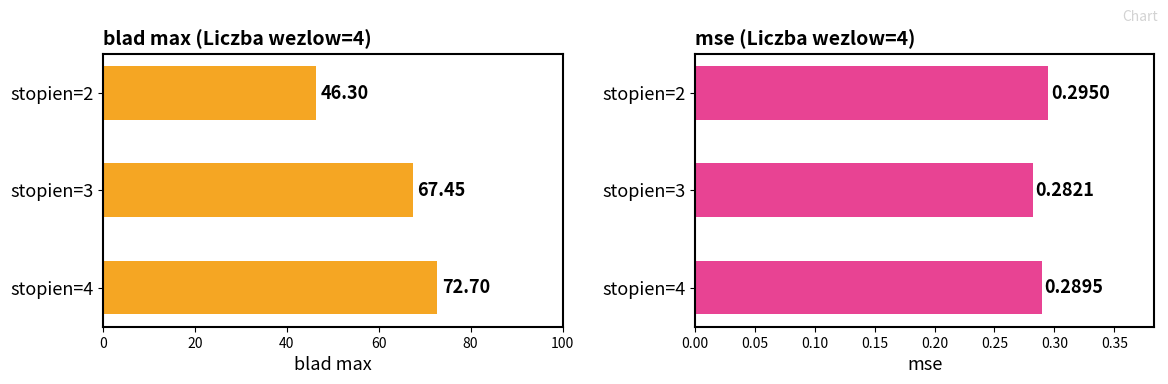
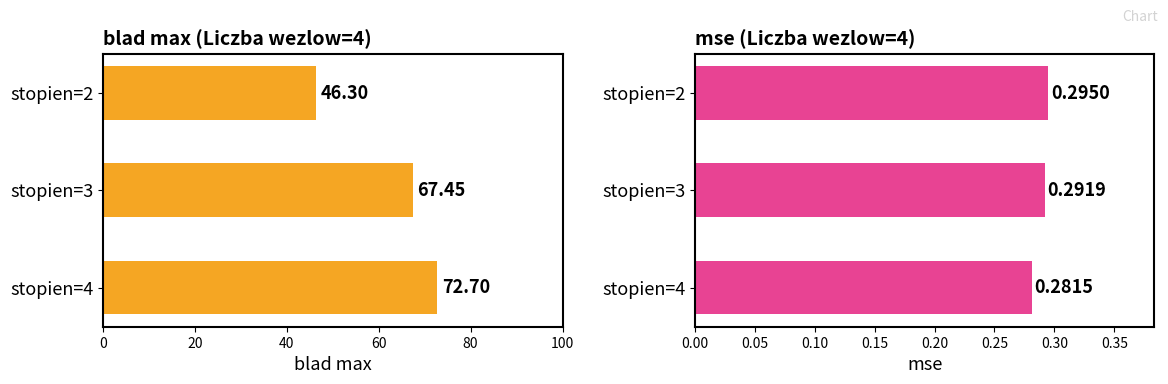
mse (Liczba wezlow=4), stopien=3: 0.2821 -> 0.2919
mse (Liczba wezlow=4), stopien=4: 0.2895 -> 0.2815
